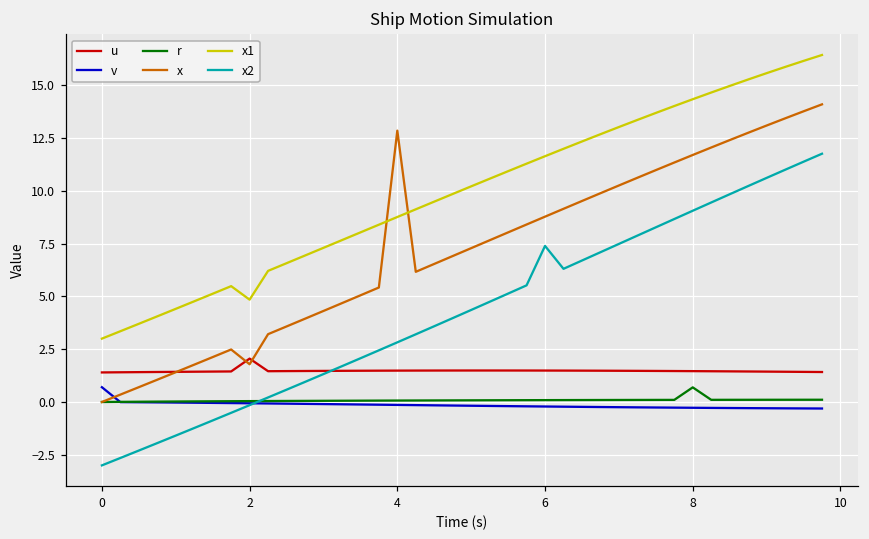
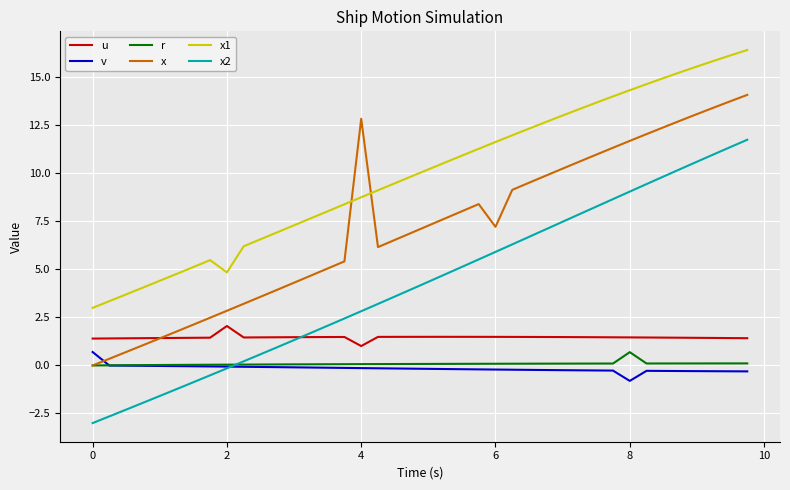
x, 2: 1.8 -> 2.8
u, 4: 1.5 -> 1.0
x, 6: 8.8 -> 7.2
x2, 6: 7.4 -> 5.9
v, 8: -0.3 -> -0.8
